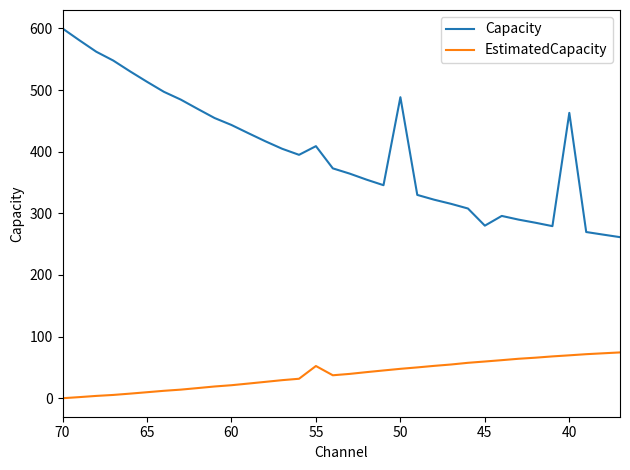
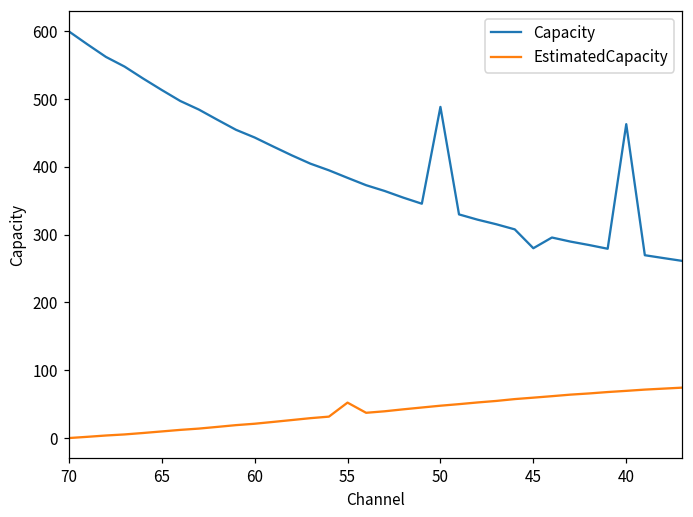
Capacity, 55: 410 -> 380
